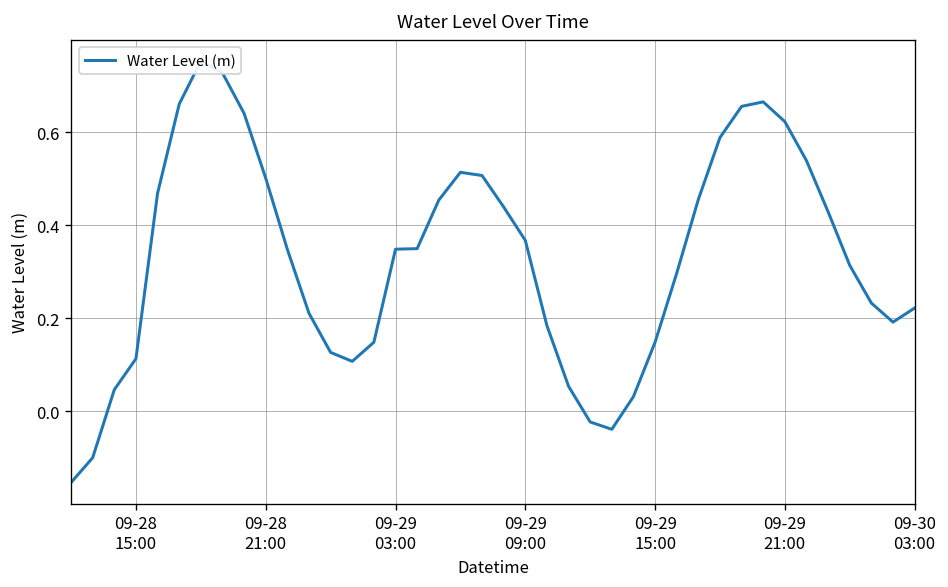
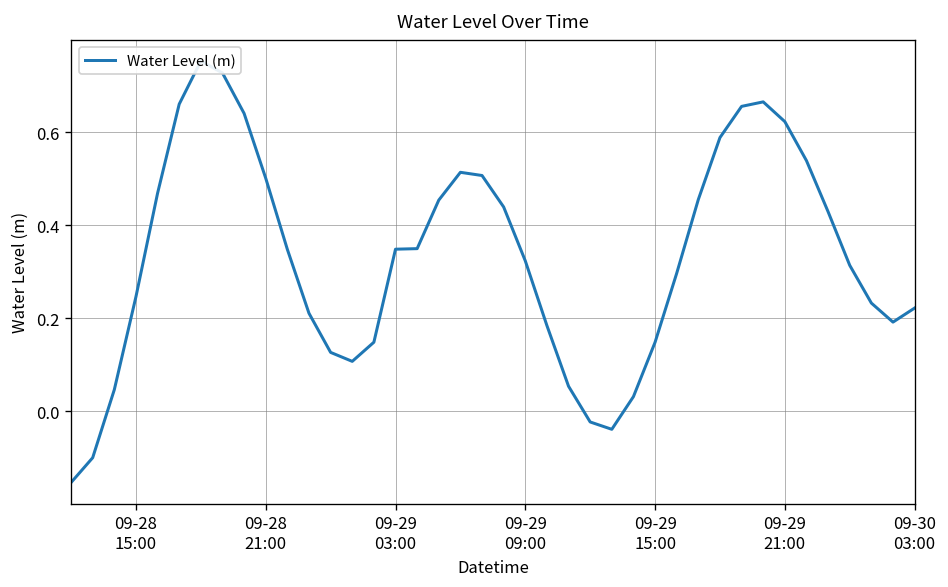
09-28 15:00: 0.11 -> 0.25
09-29 09:00: 0.37 -> 0.32
